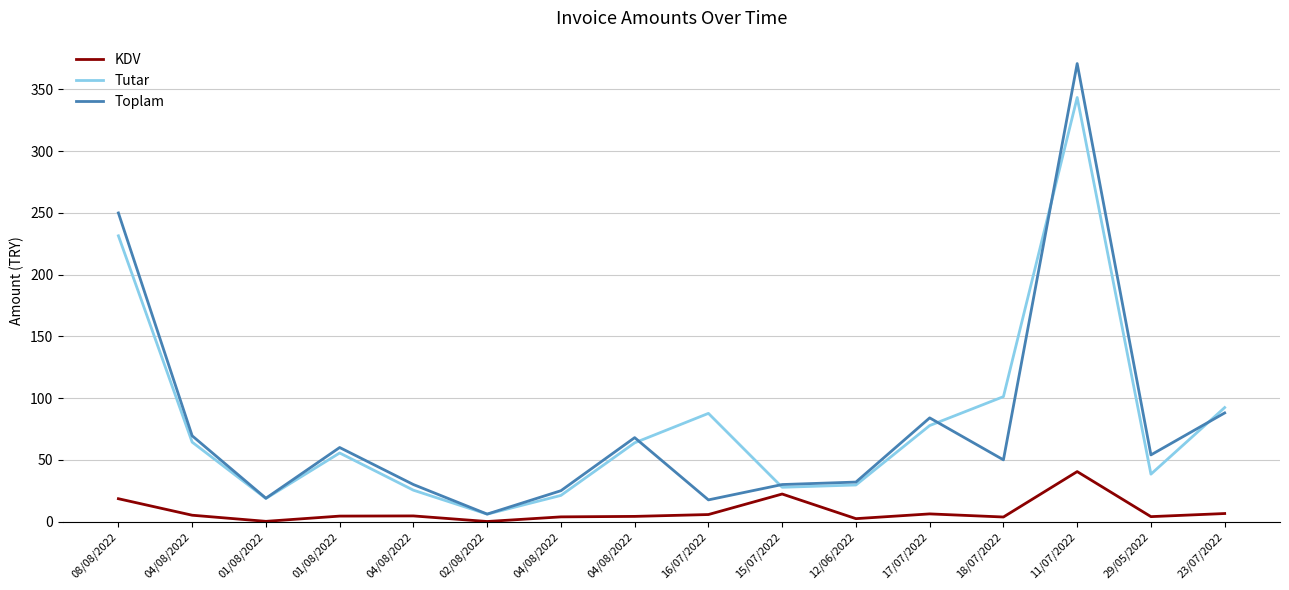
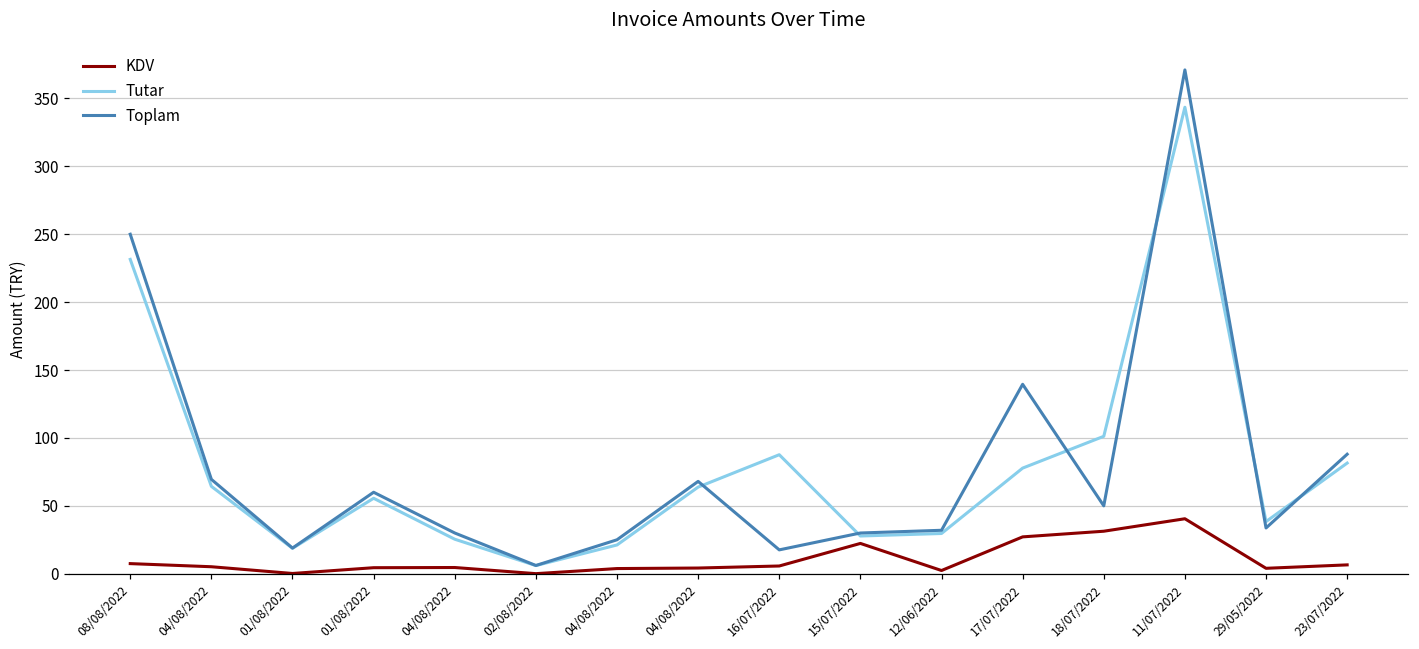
KDV, 08/08/2022: 19 -> 7
KDV, 17/07/2022: 6 -> 27
Toplam, 17/07/2022: 84 -> 140
KDV, 18/07/2022: 4 -> 31
Toplam, 29/05/2022: 54 -> 34
Tutar, 23/07/2022: 92 -> 81
